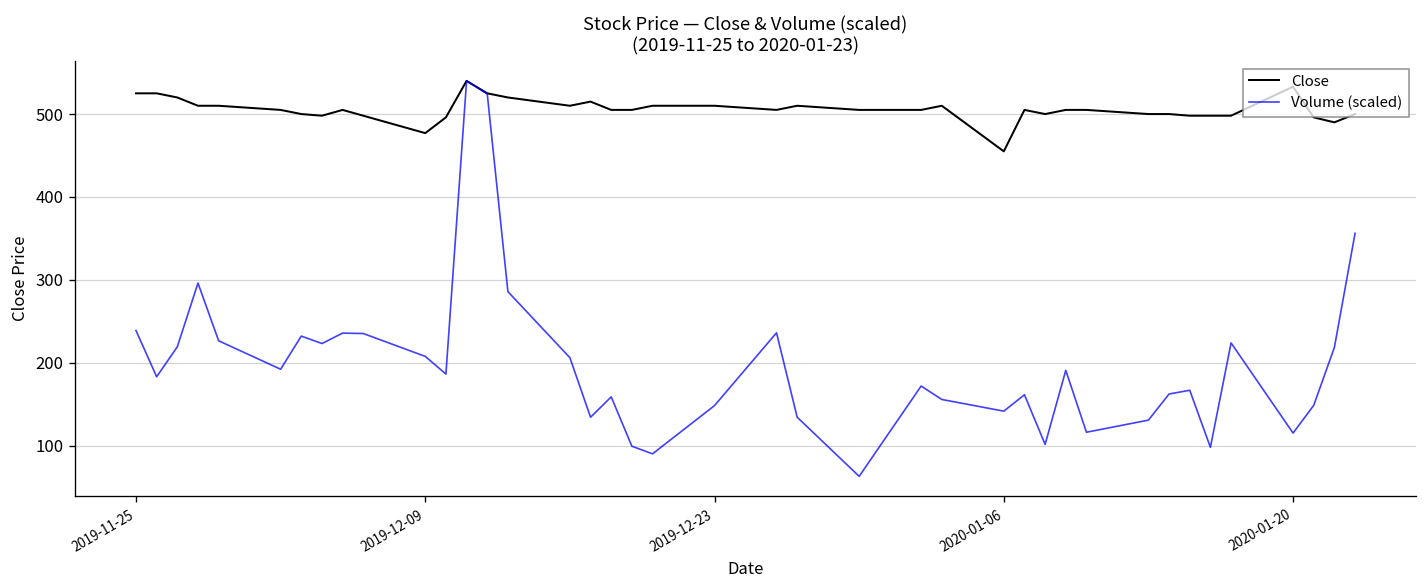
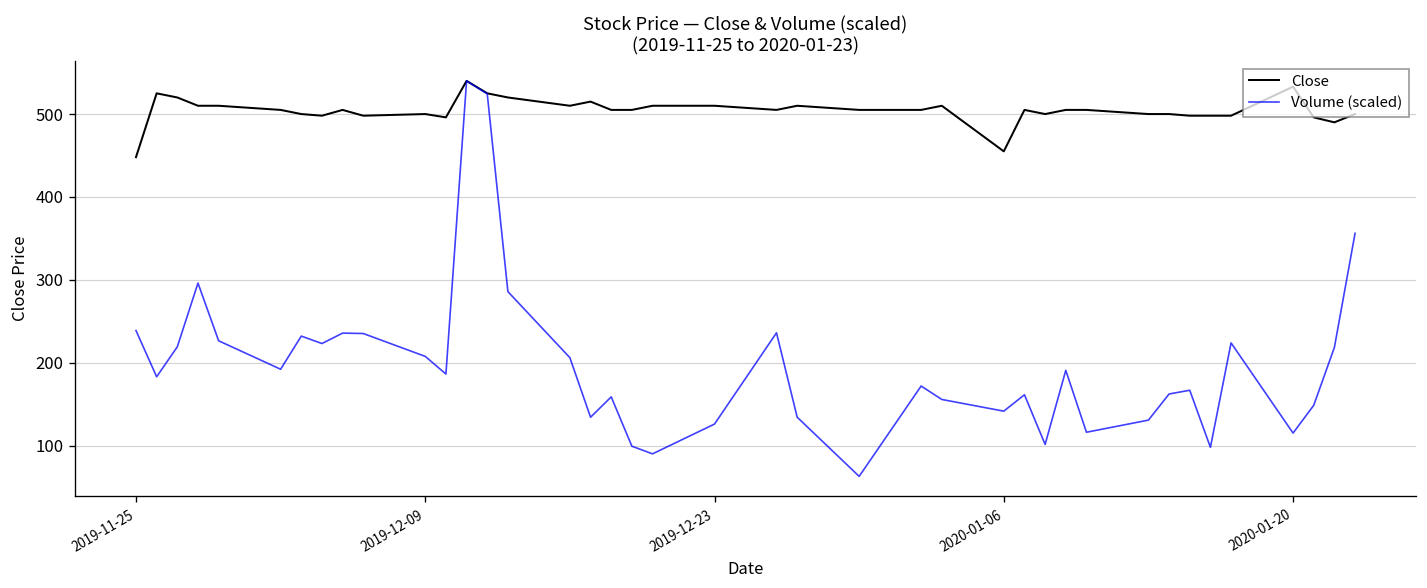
Close, 2019-11-25: 530 -> 450
Close, 2019-12-09: 480 -> 500
Volume (scaled), 2019-12-23: 150 -> 130
